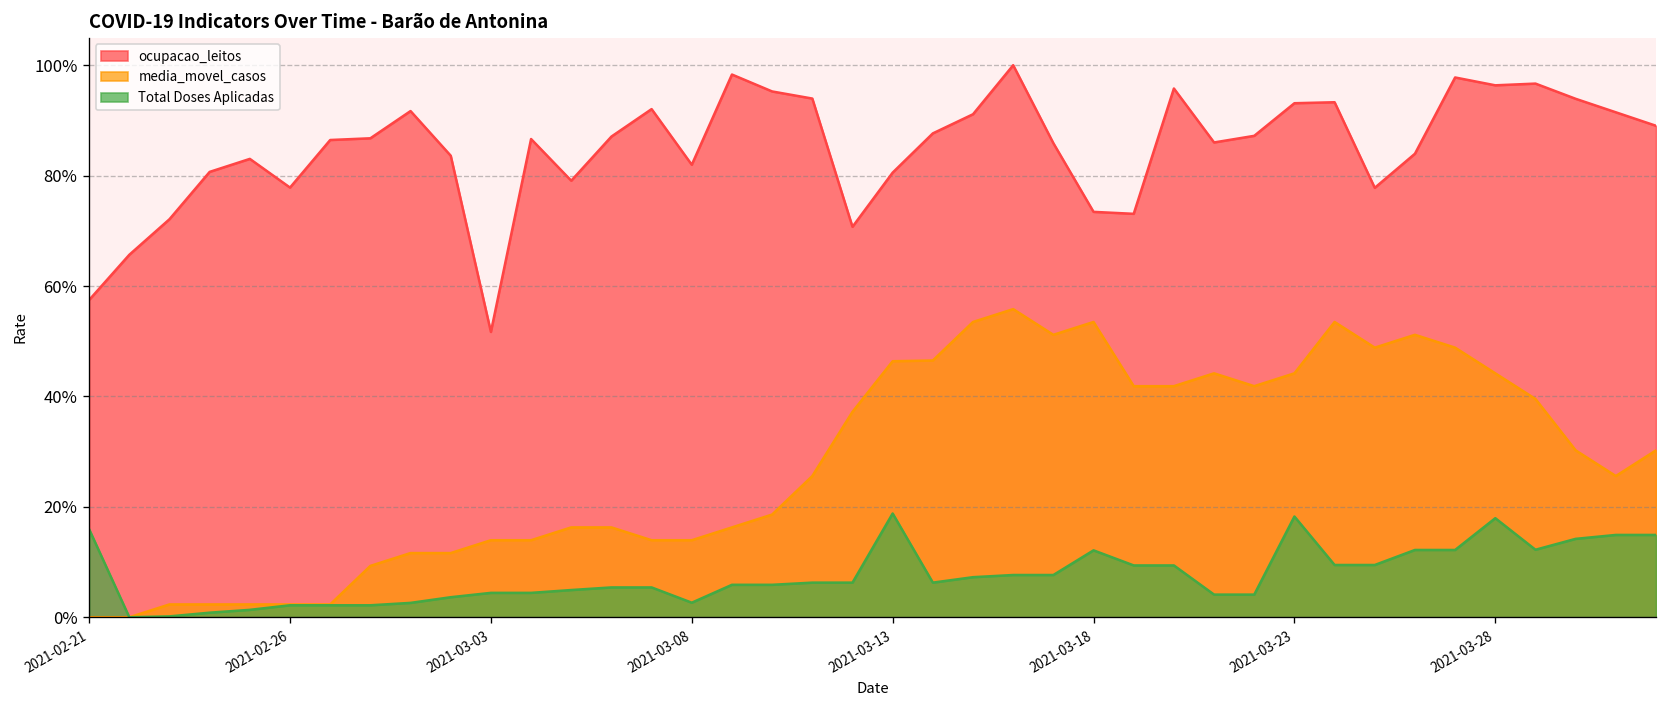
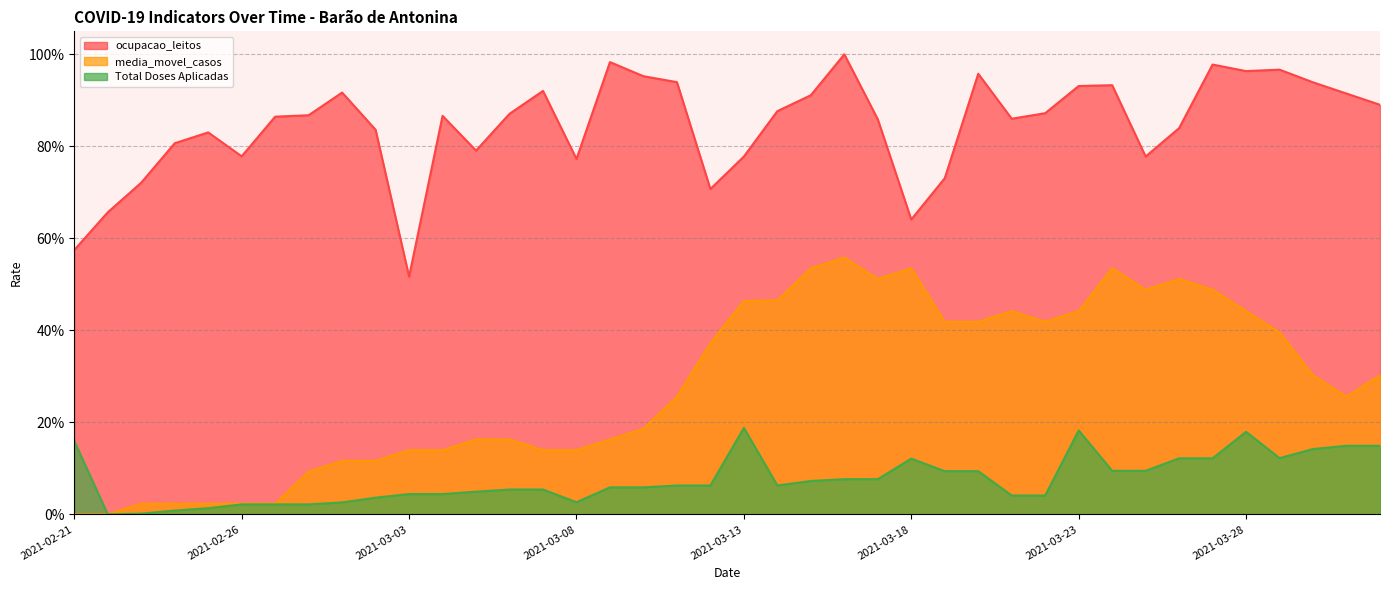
ocupacao_leitos, 2021-03-08: 82% -> 77%
ocupacao_leitos, 2021-03-13: 81% -> 78%
ocupacao_leitos, 2021-03-18: 73% -> 64%
